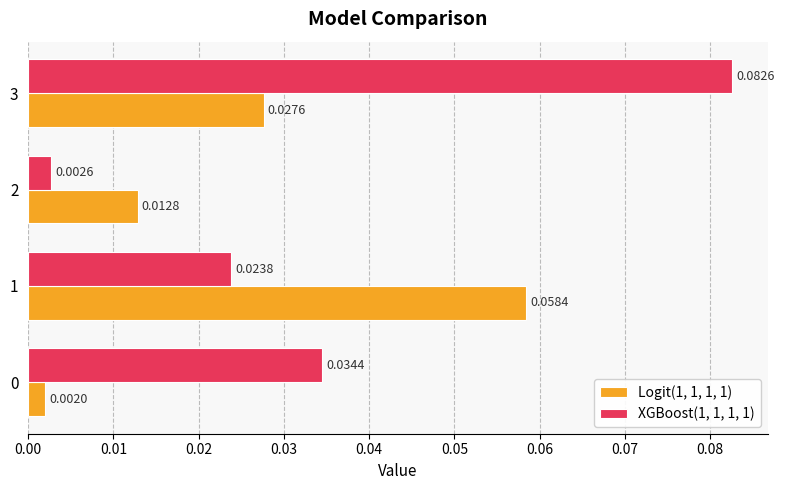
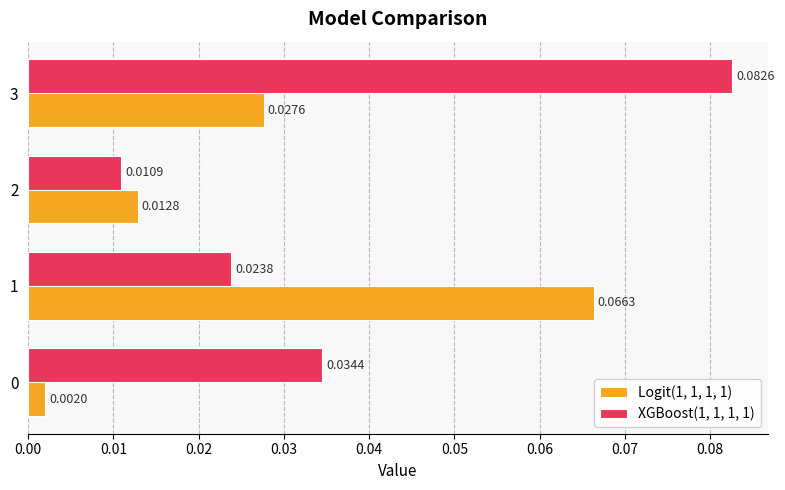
XGBoost(1, 1, 1, 1), 2: 0.0026 -> 0.0109
Logit(1, 1, 1, 1), 1: 0.0584 -> 0.0663
